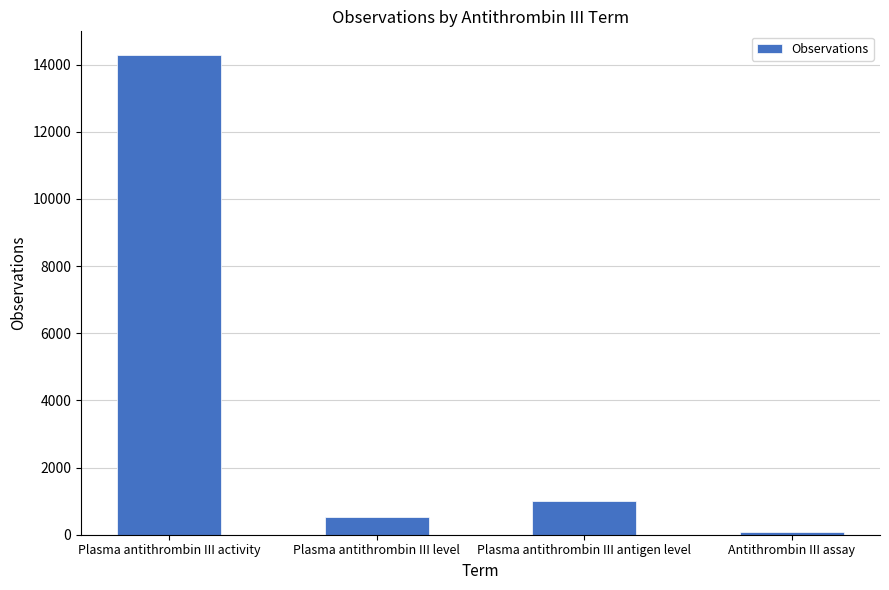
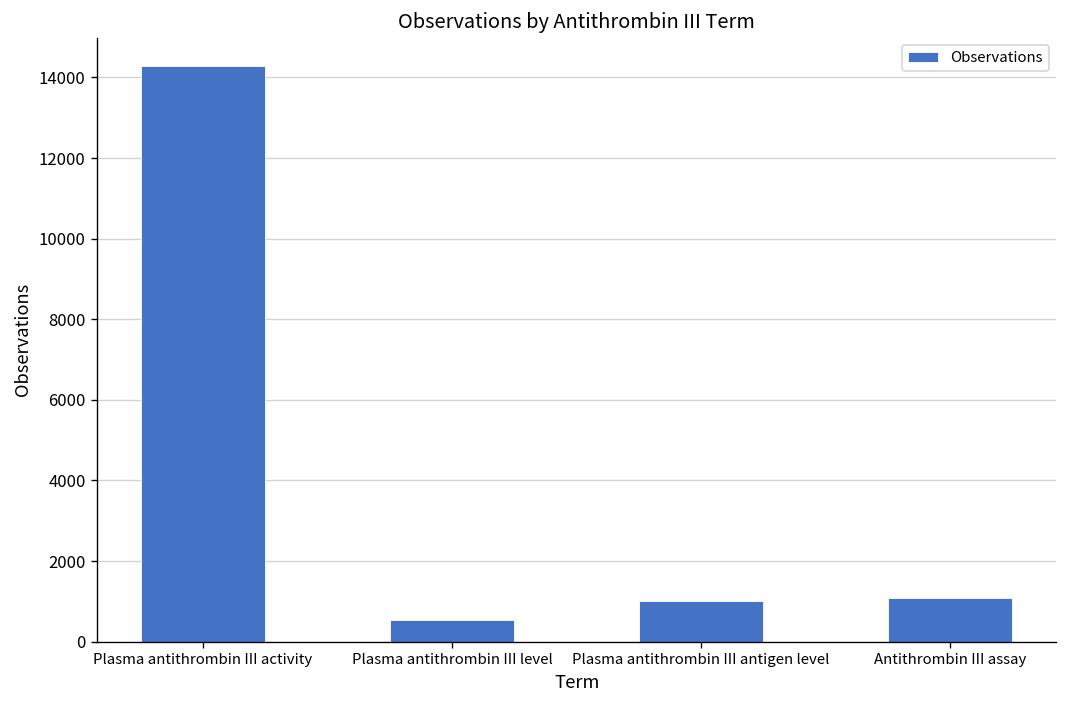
Antithrombin III assay: 100 -> 1100
